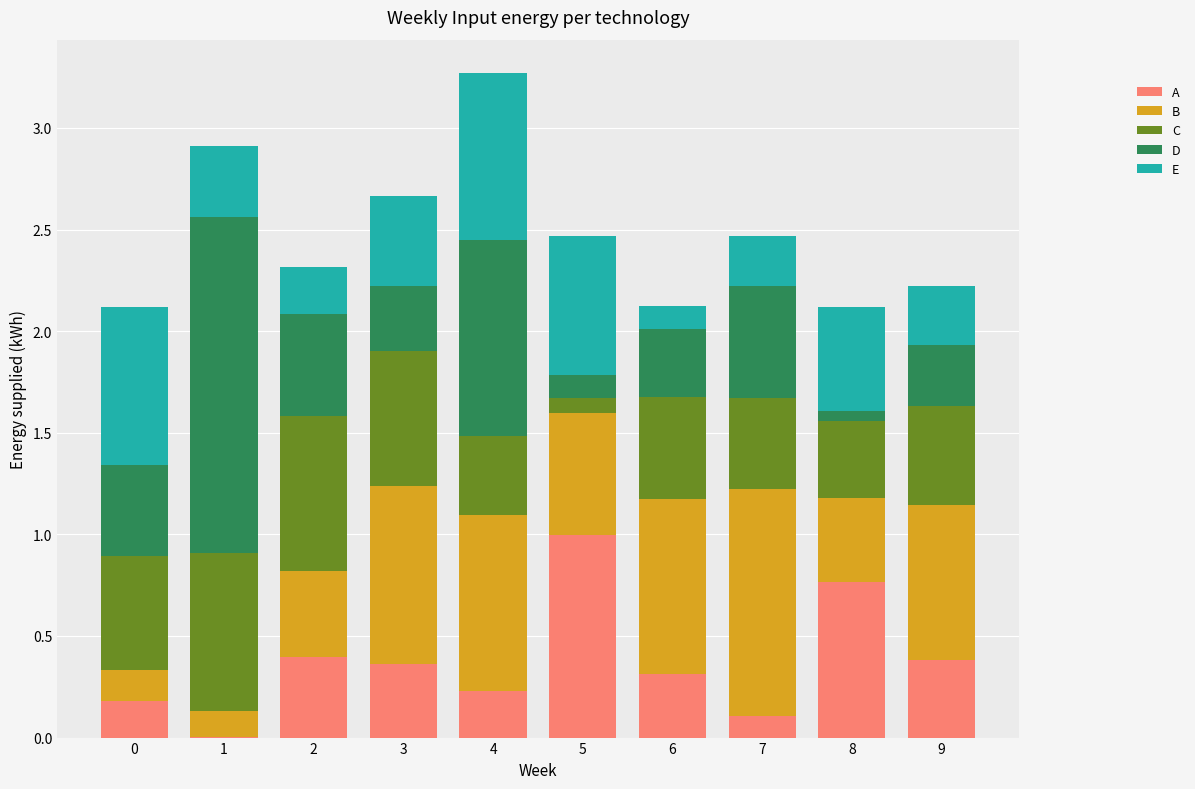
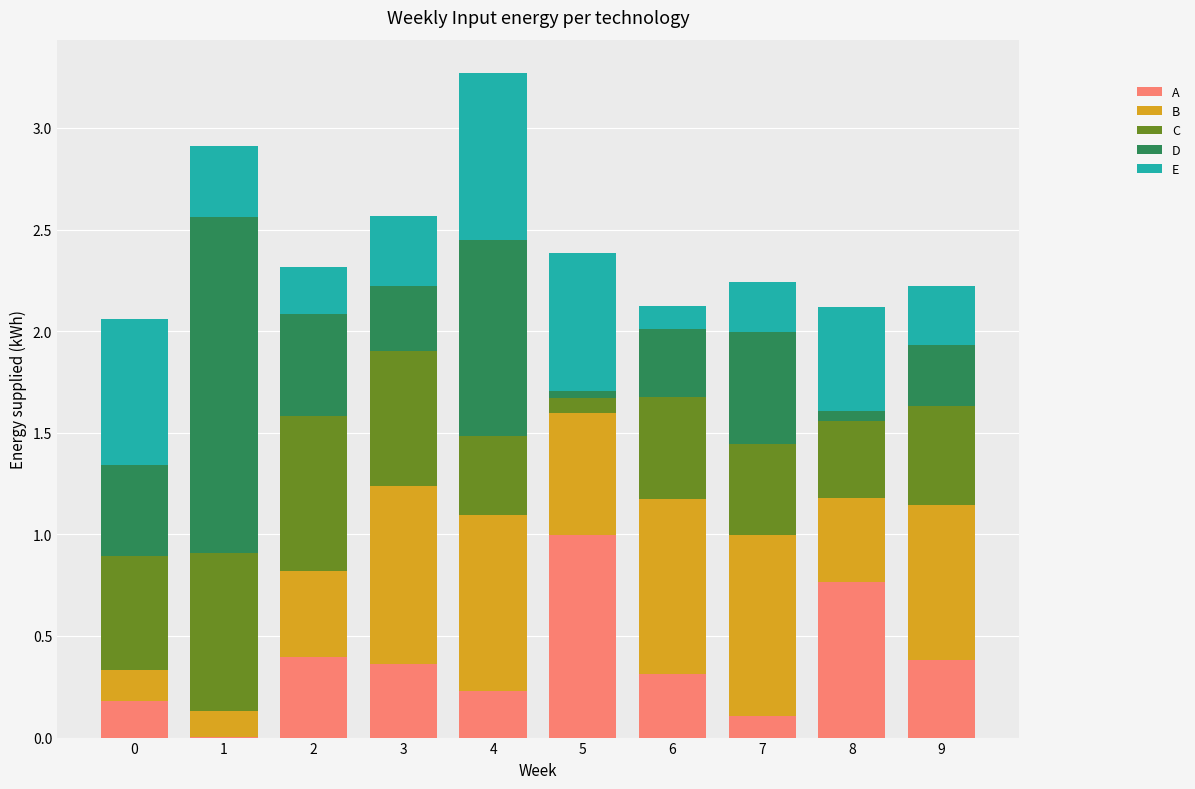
E, 0: 0.78 -> 0.72
E, 3: 0.44 -> 0.34
D, 5: 0.11 -> 0.03
B, 7: 1.12 -> 0.89
